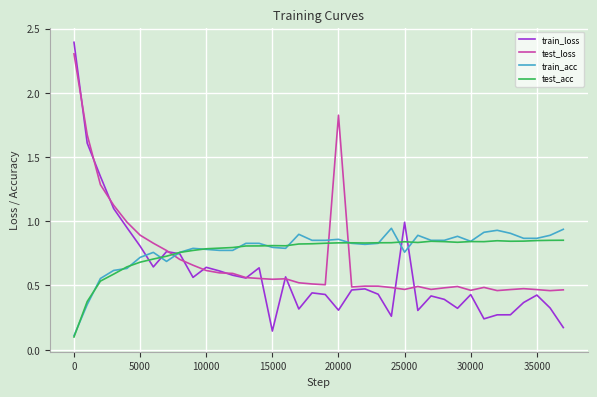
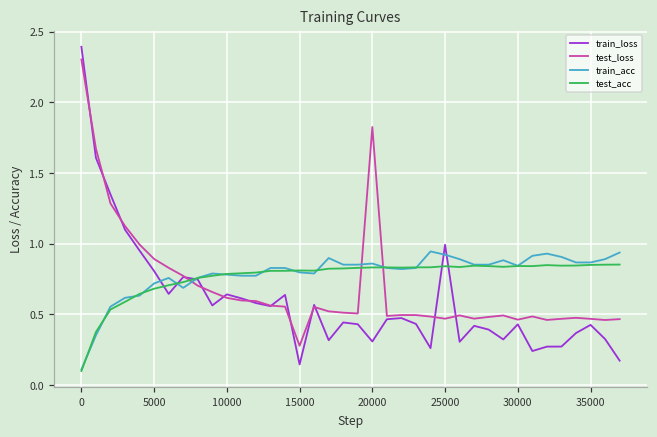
test_loss, 15000: 0.55 -> 0.28
train_acc, 25000: 0.76 -> 0.92
